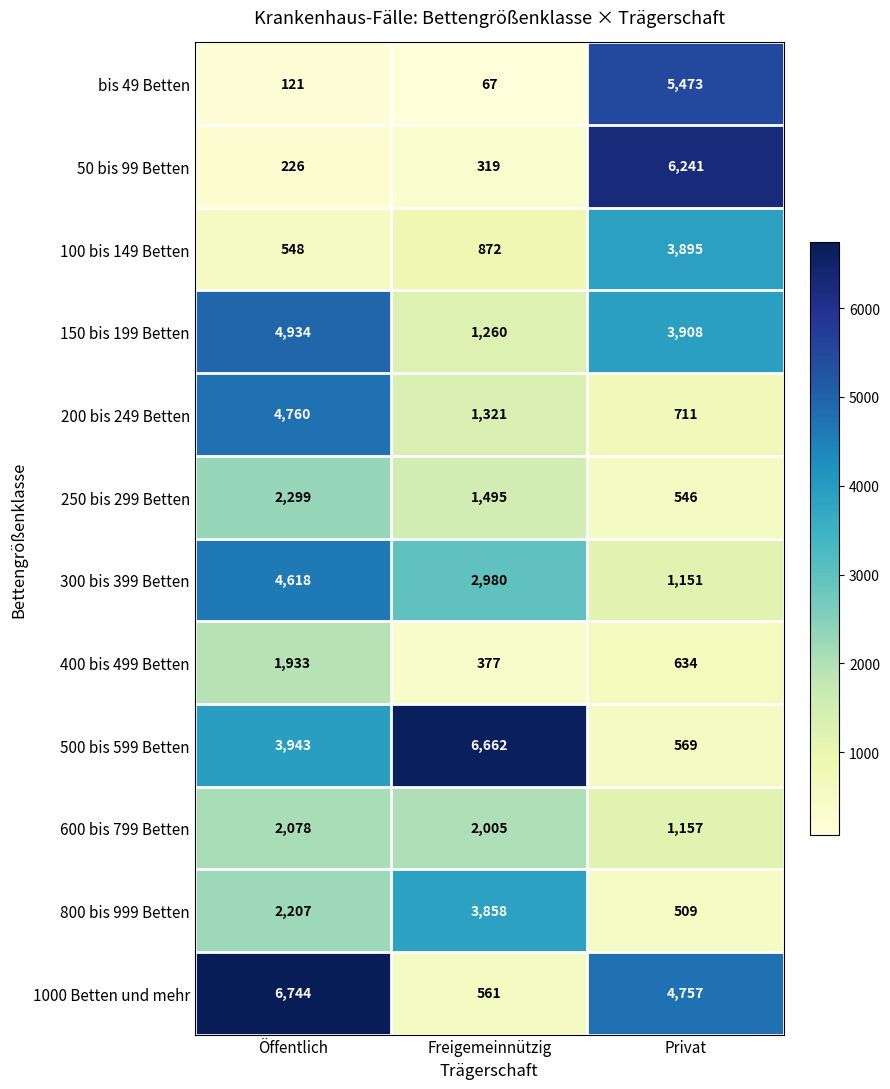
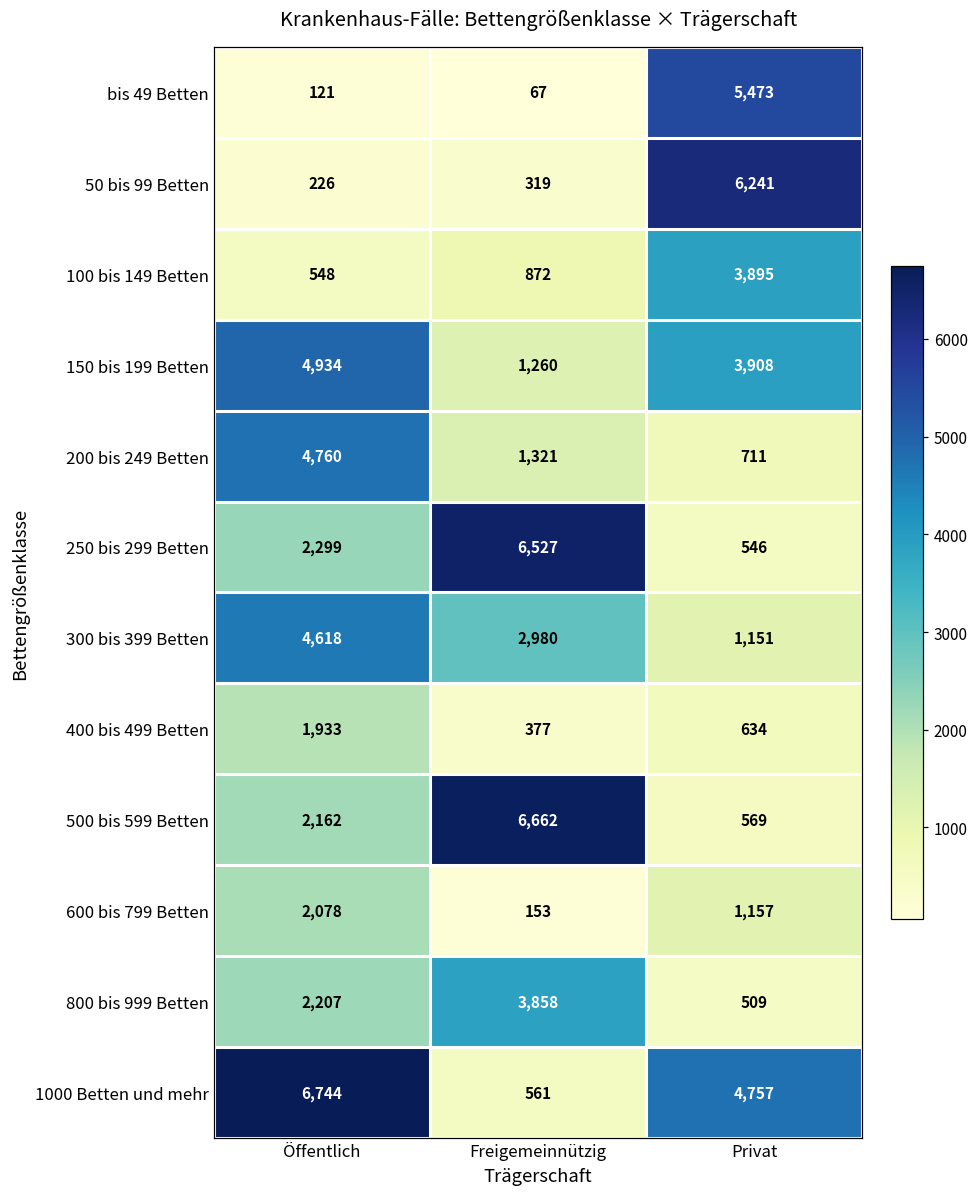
250 bis 299 Betten, Freigemeinnützig: 1,495 -> 6,527
500 bis 599 Betten, Öffentlich: 3,943 -> 2,162
600 bis 799 Betten, Freigemeinnützig: 2,005 -> 153
